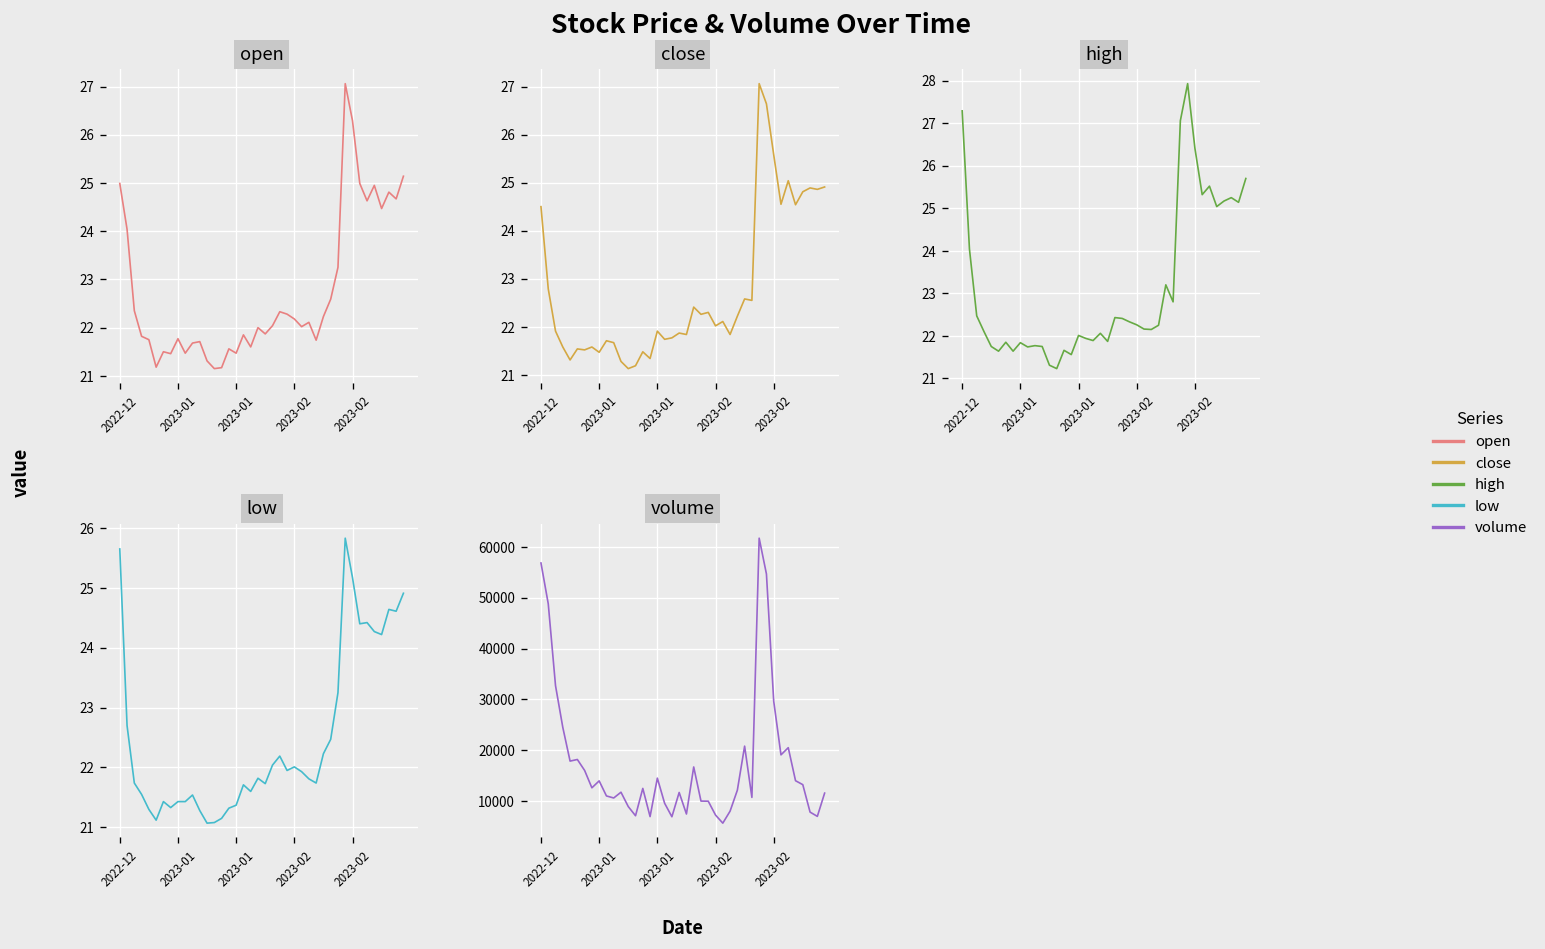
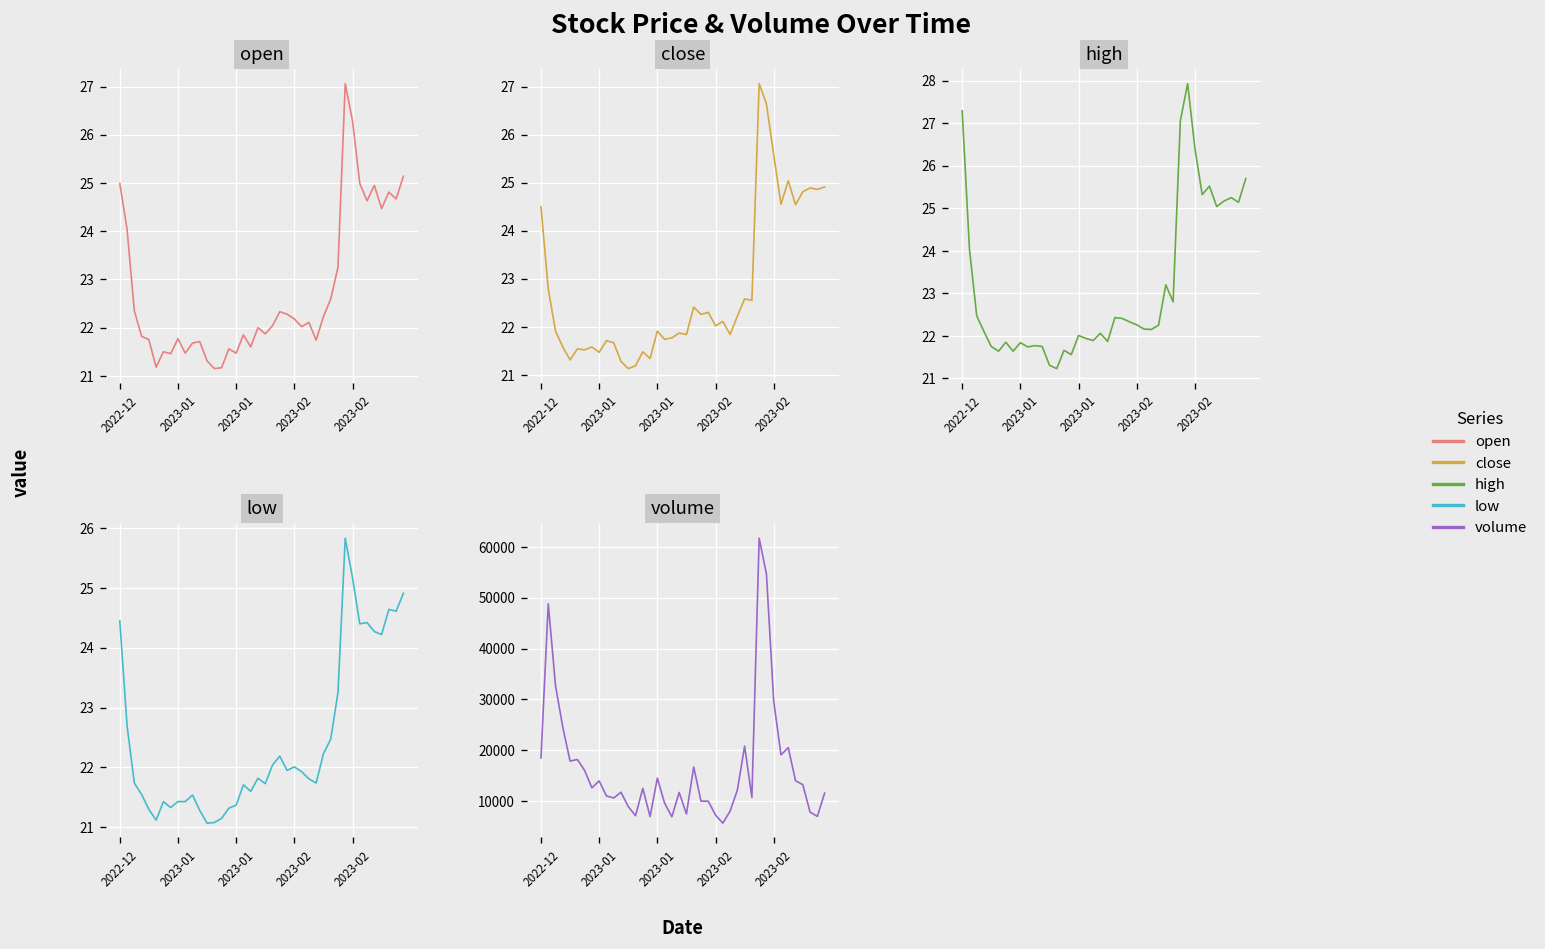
low, 2022-12: 25.7 -> 24.5
volume, 2022-12: 57000 -> 18000
